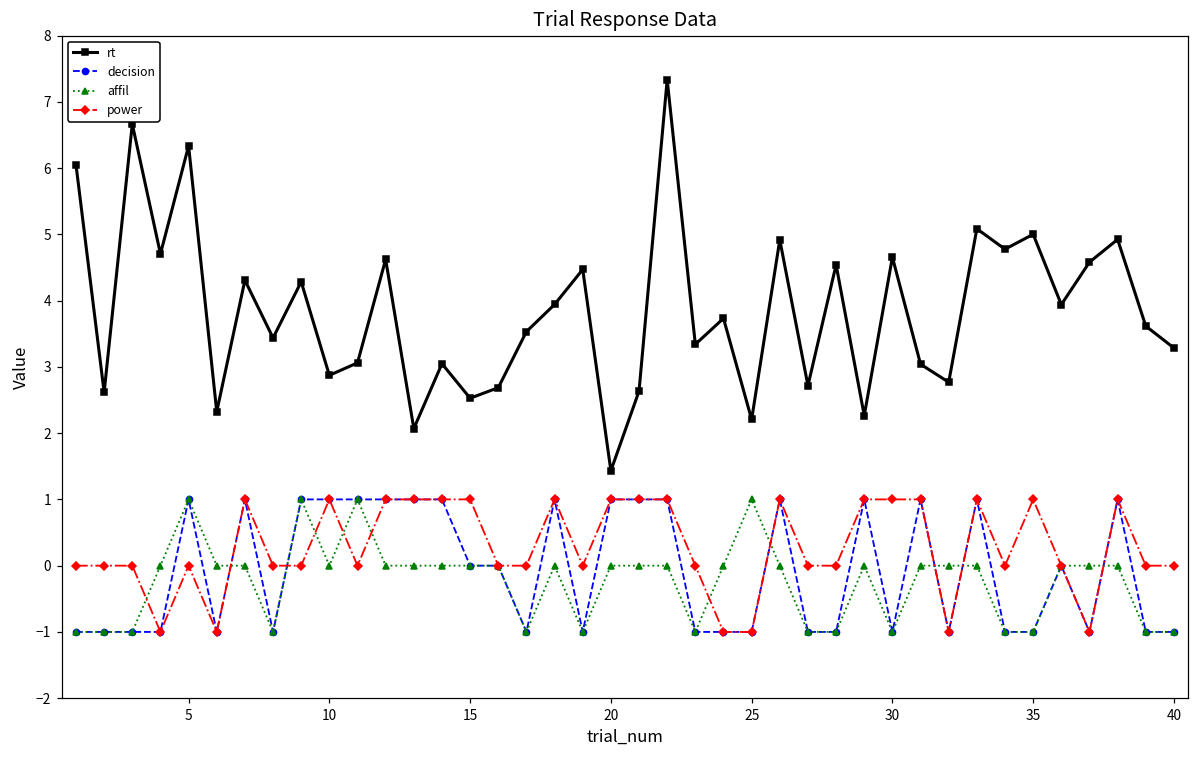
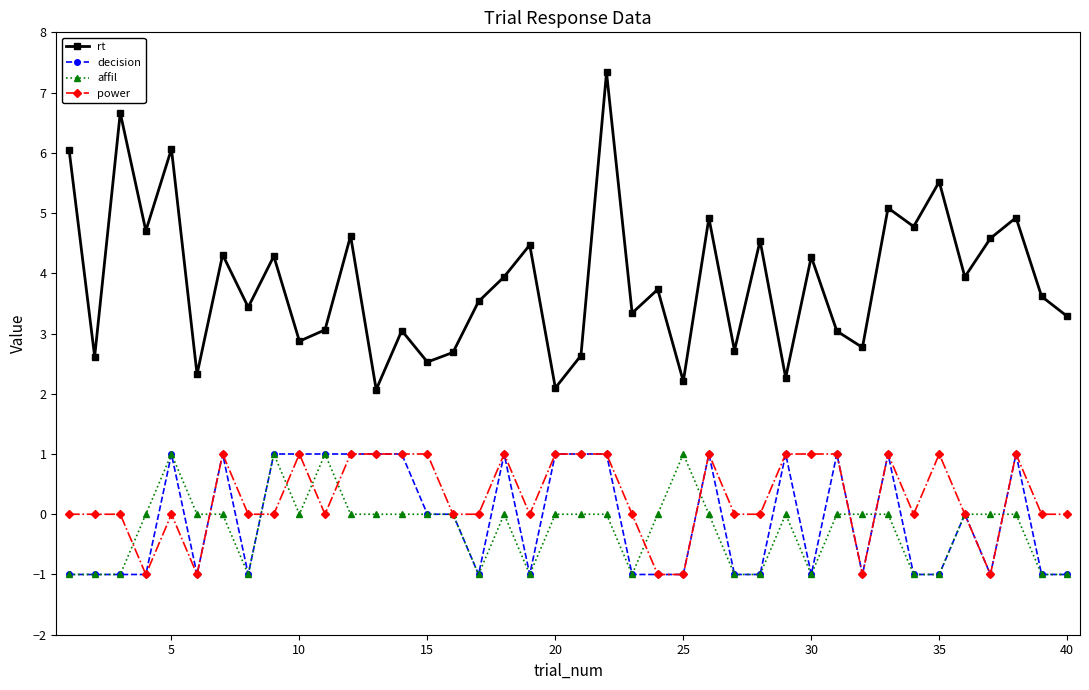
rt, 5: 6.3 -> 6.1
rt, 20: 1.4 -> 2.1
rt, 30: 4.7 -> 4.3
rt, 35: 5.0 -> 5.5
